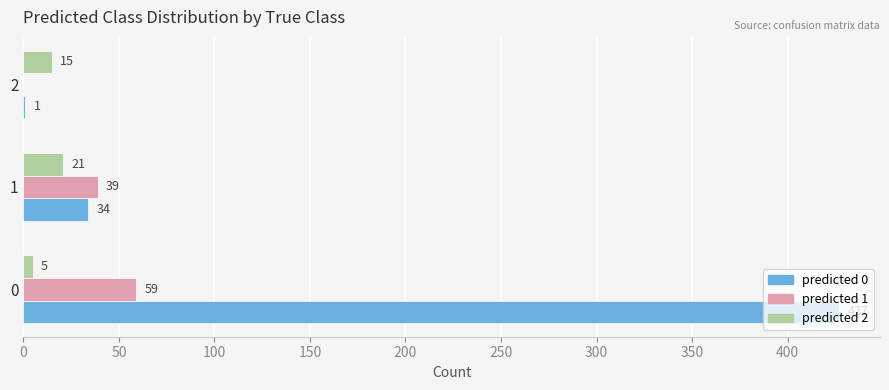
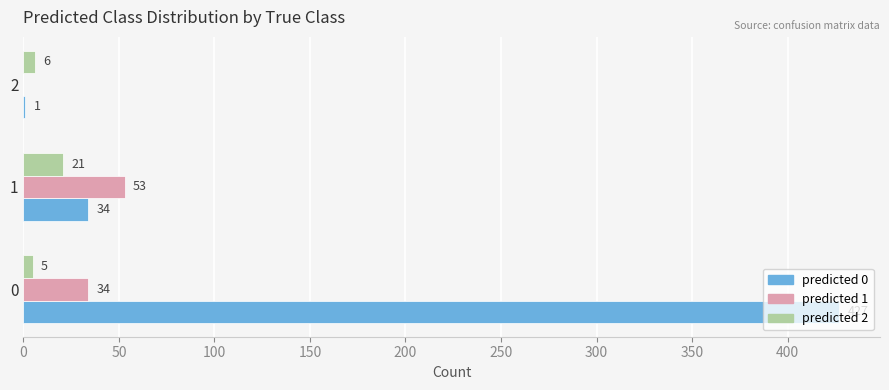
predicted 2, 2: 15 -> 6
predicted 1, 1: 39 -> 53
predicted 1, 0: 59 -> 34
